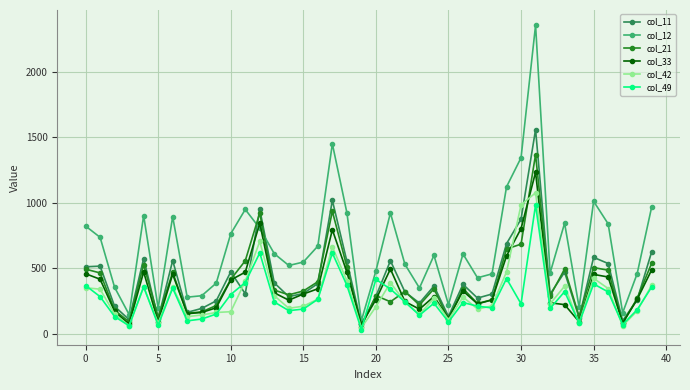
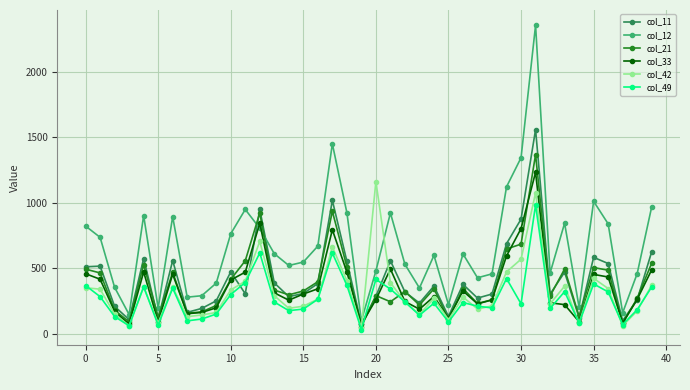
col_42, 10: 170 -> 330
col_42, 20: 210 -> 1160
col_42, 30: 980 -> 570
